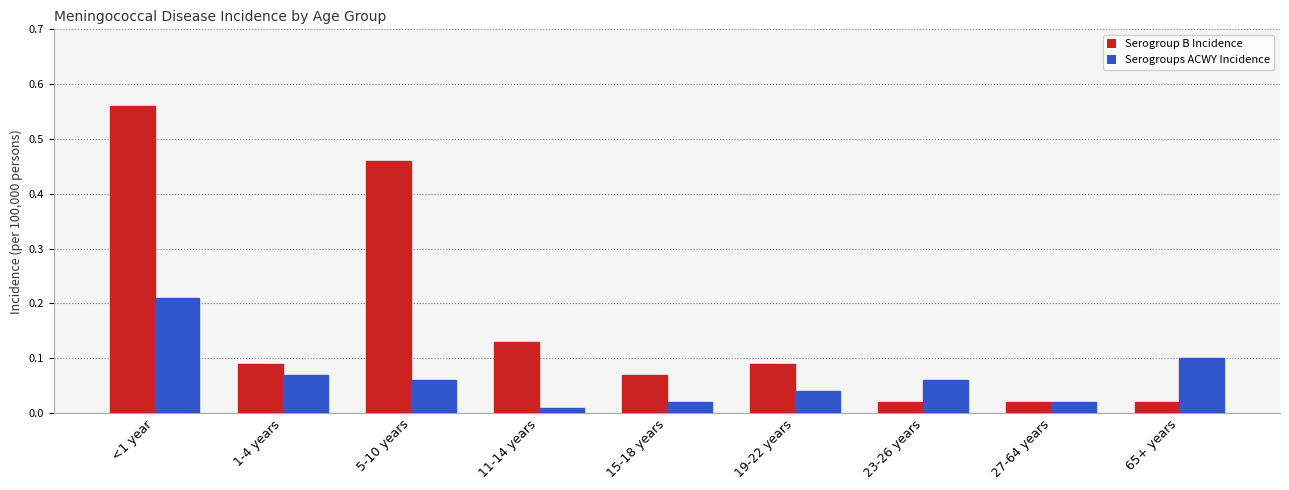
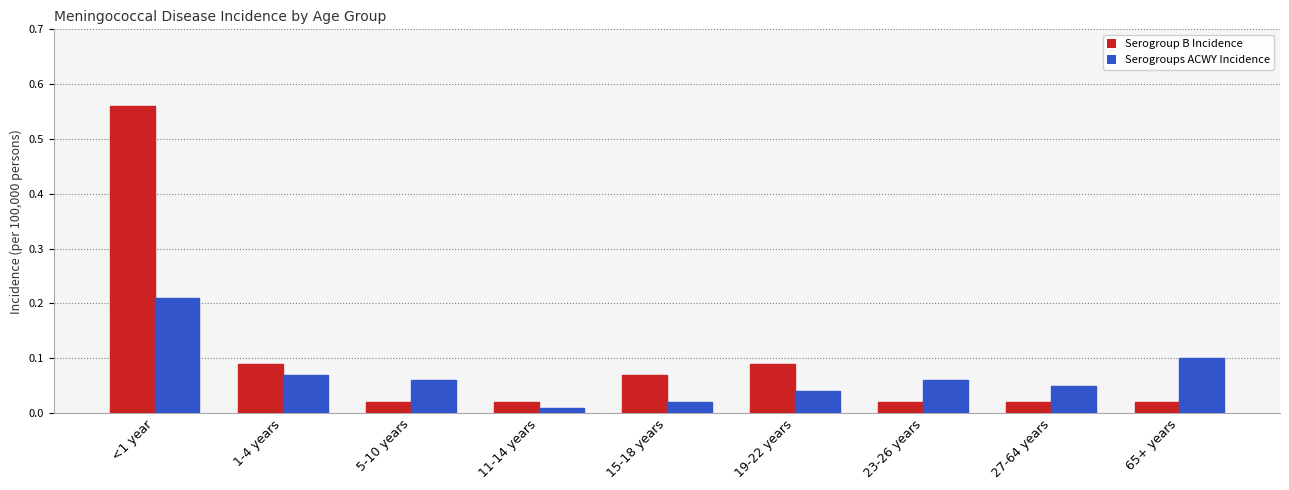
Serogroup B Incidence, 5-10 years: 0.46 -> 0.02
Serogroup B Incidence, 11-14 years: 0.13 -> 0.02
Serogroups ACWY Incidence, 27-64 years: 0.02 -> 0.05
